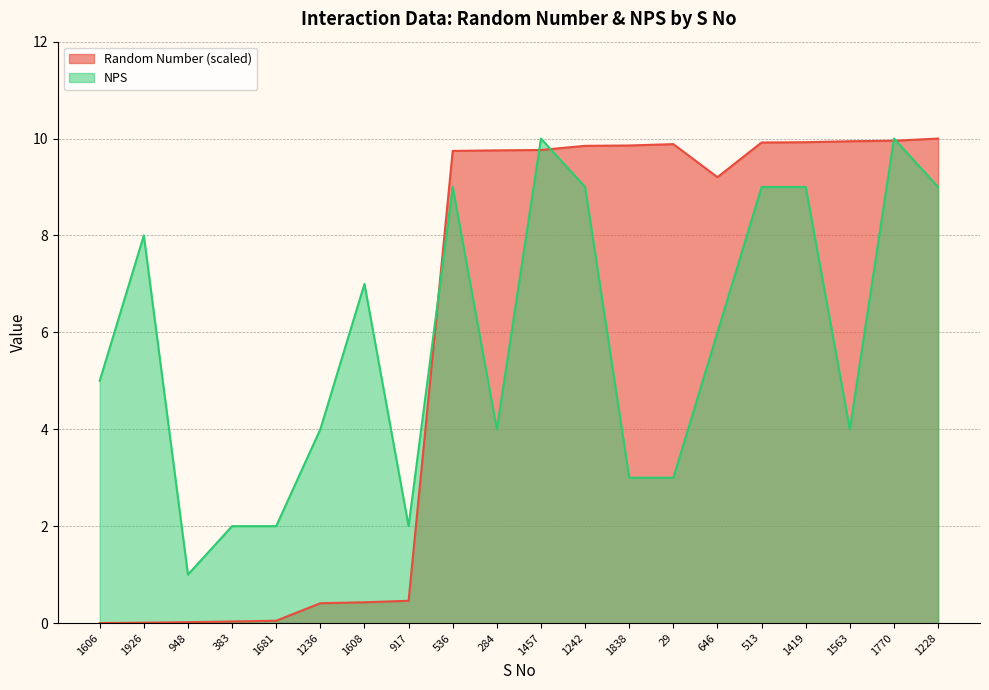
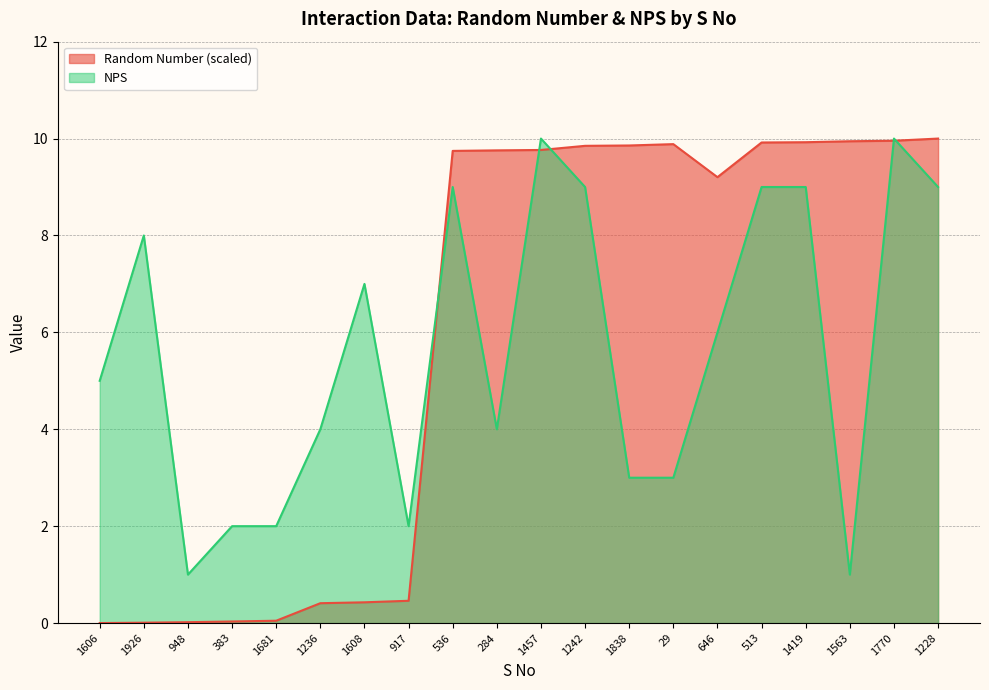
NPS, 1563: 4 -> 1
